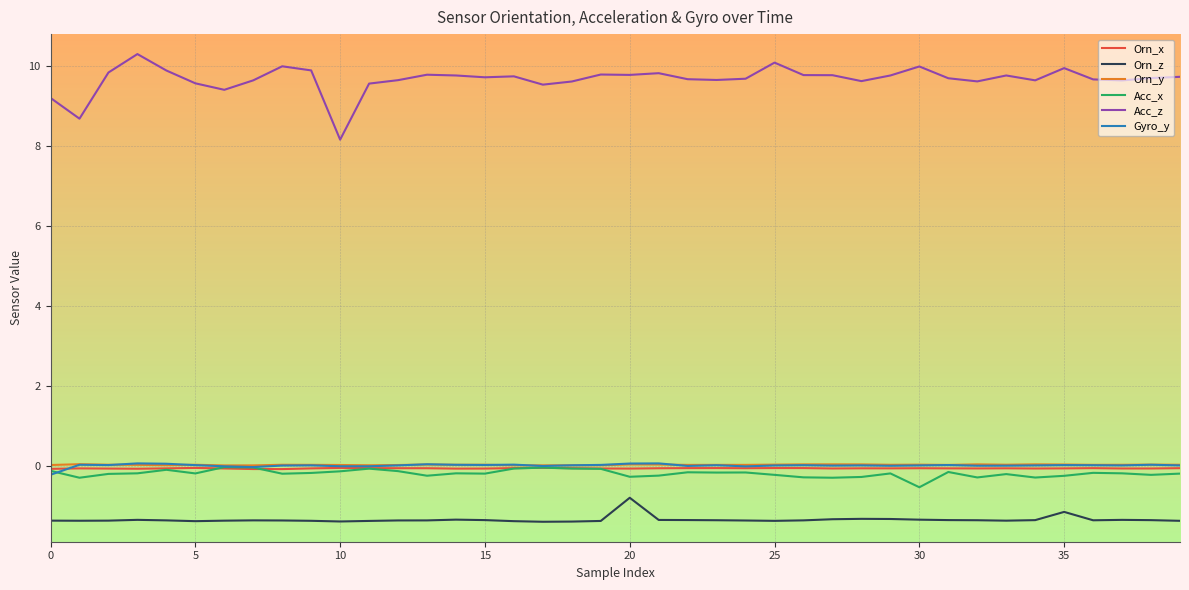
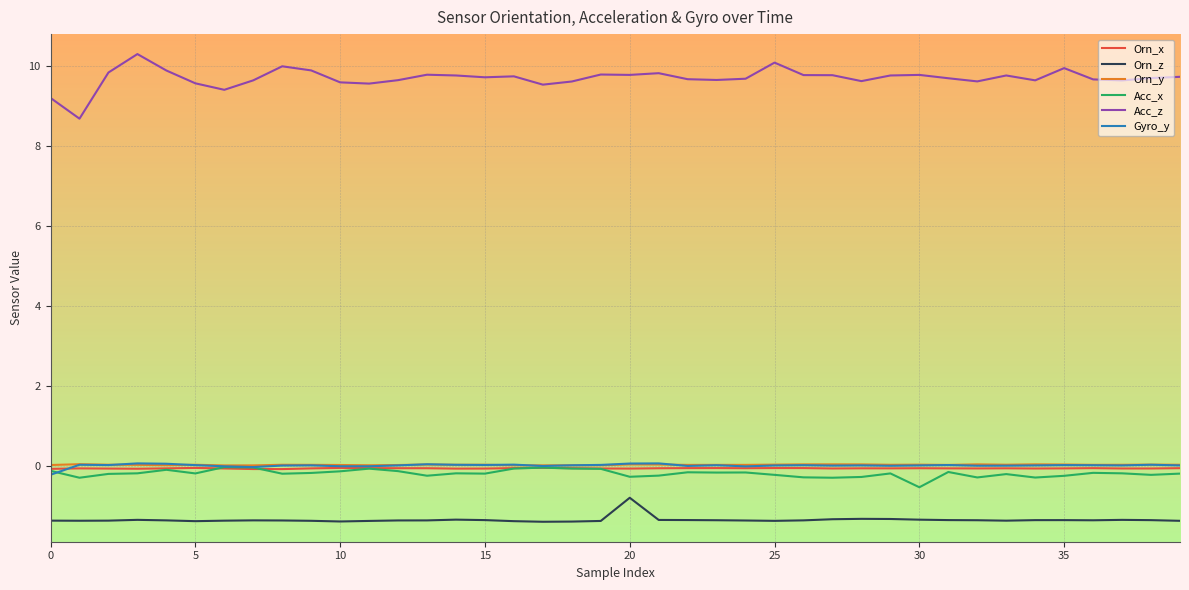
Acc_z, 10: 8.2 -> 9.6
Acc_z, 30: 10.0 -> 9.8
Orn_z, 35: -1.2 -> -1.4
